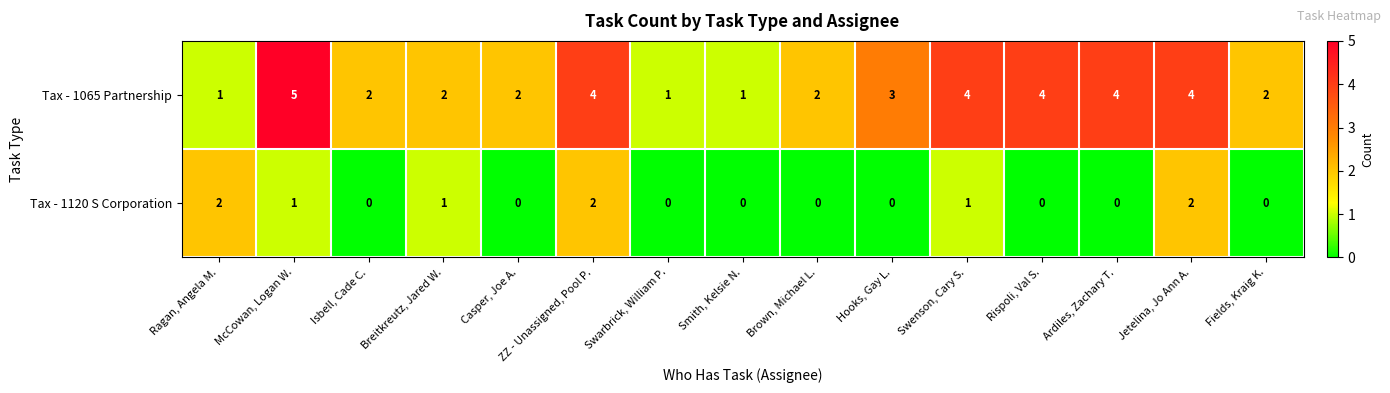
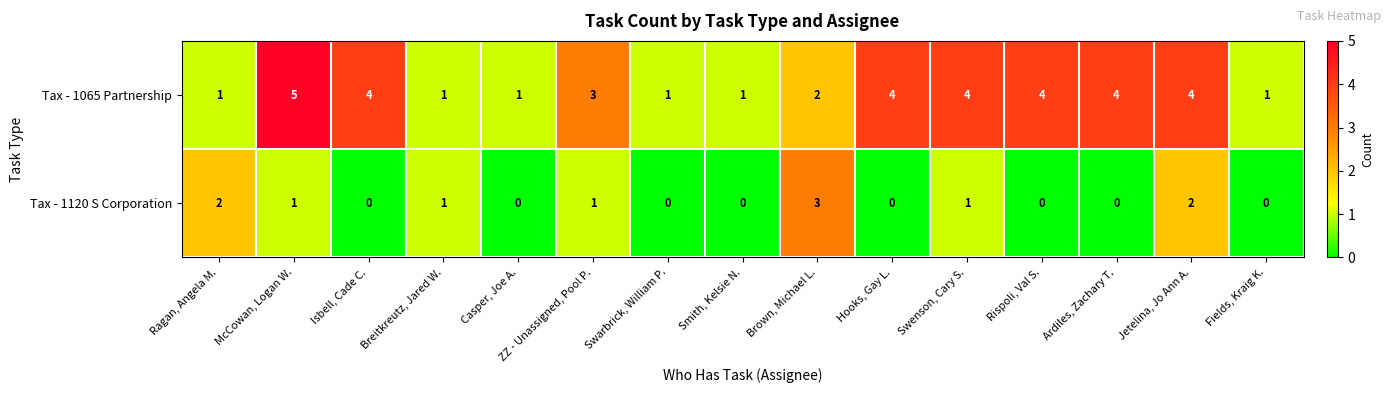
Tax - 1065 Partnership, Isbell, Cade C.: 2 -> 4
Tax - 1065 Partnership, Breitkreutz, Jared W.: 2 -> 1
Tax - 1065 Partnership, Casper, Joe A.: 2 -> 1
Tax - 1065 Partnership, ZZ - Unassigned, Pool P.: 4 -> 3
Tax - 1065 Partnership, Hooks, Gay L.: 3 -> 4
Tax - 1065 Partnership, Fields, Kraig K.: 2 -> 1
Tax - 1120 S Corporation, ZZ - Unassigned, Pool P.: 2 -> 1
Tax - 1120 S Corporation, Brown, Michael L.: 0 -> 3
